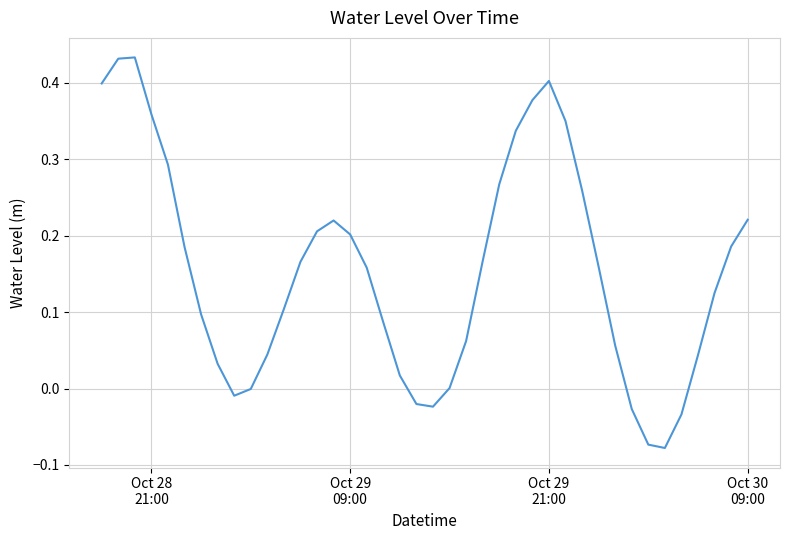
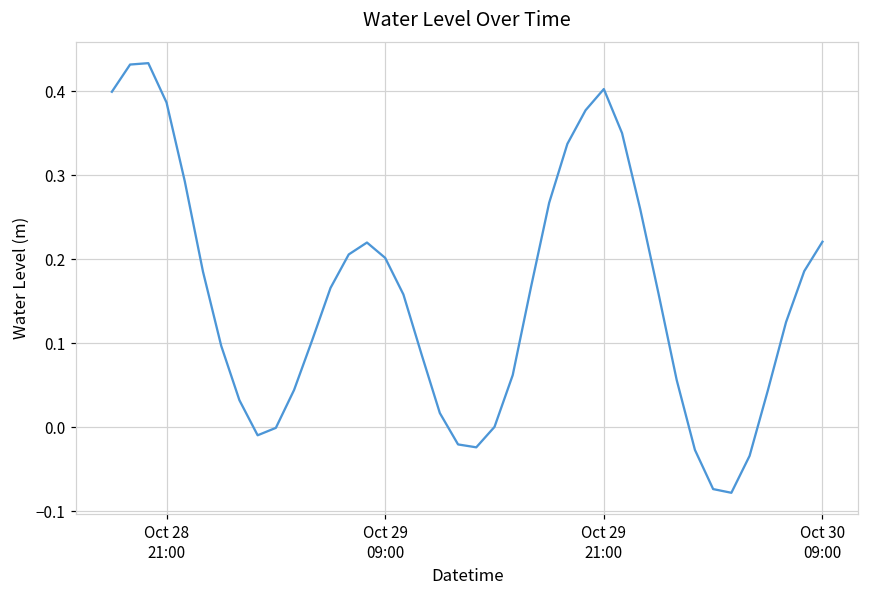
Oct 28 21:00: 0.36 -> 0.39
